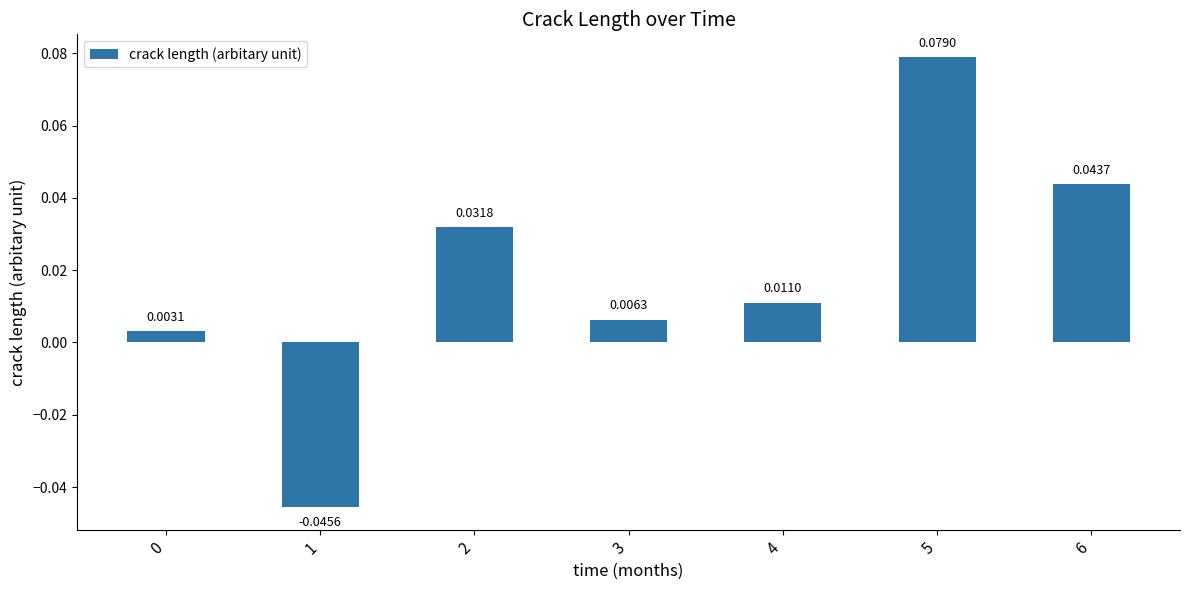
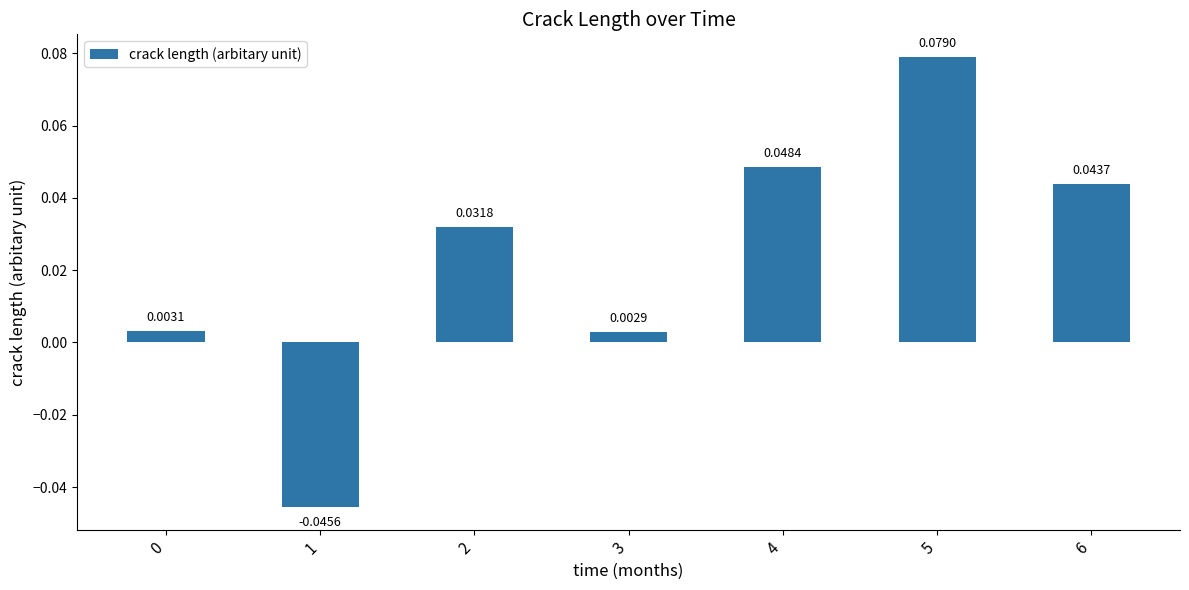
3: 0.0063 -> 0.0029
4: 0.0110 -> 0.0484
